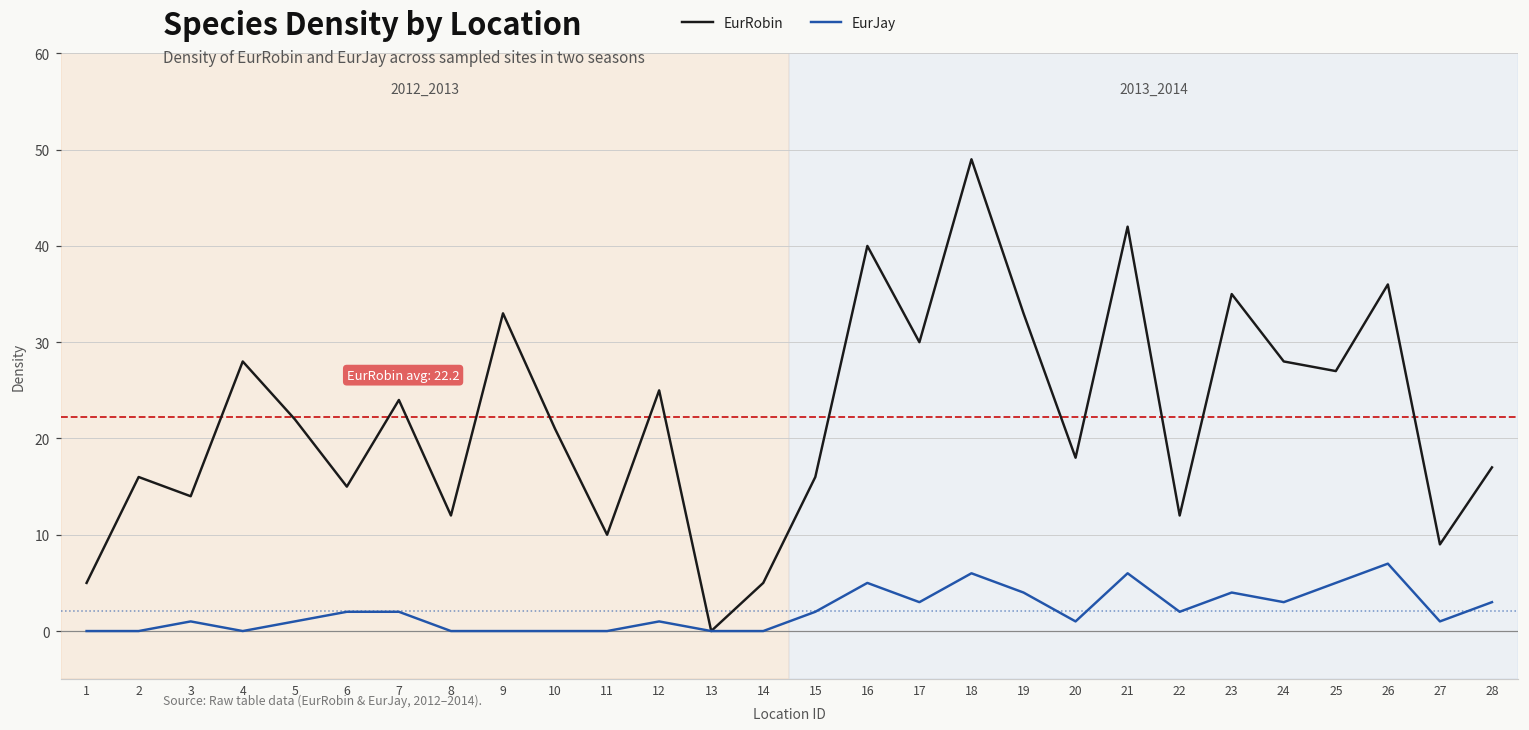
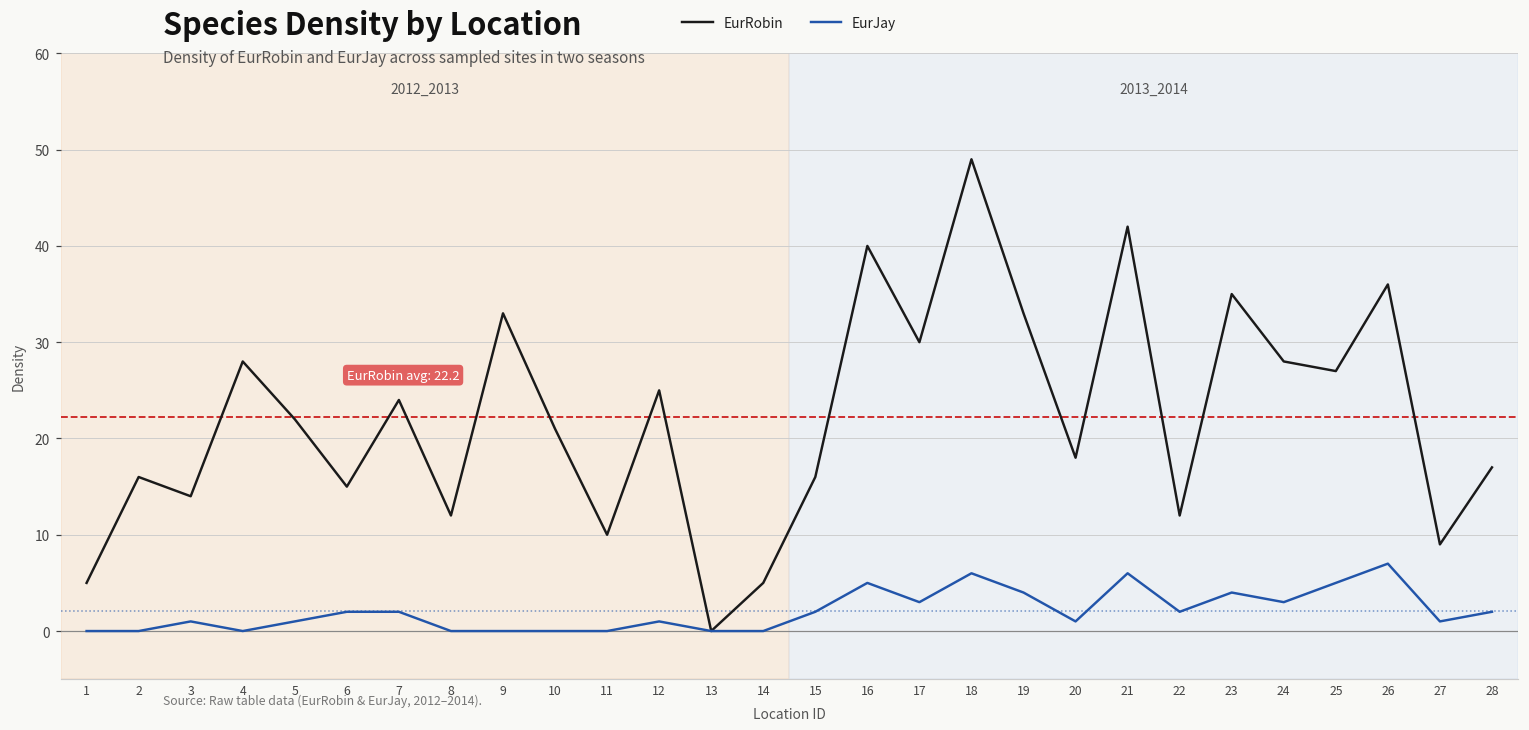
EurJay, 28: 3 -> 2
